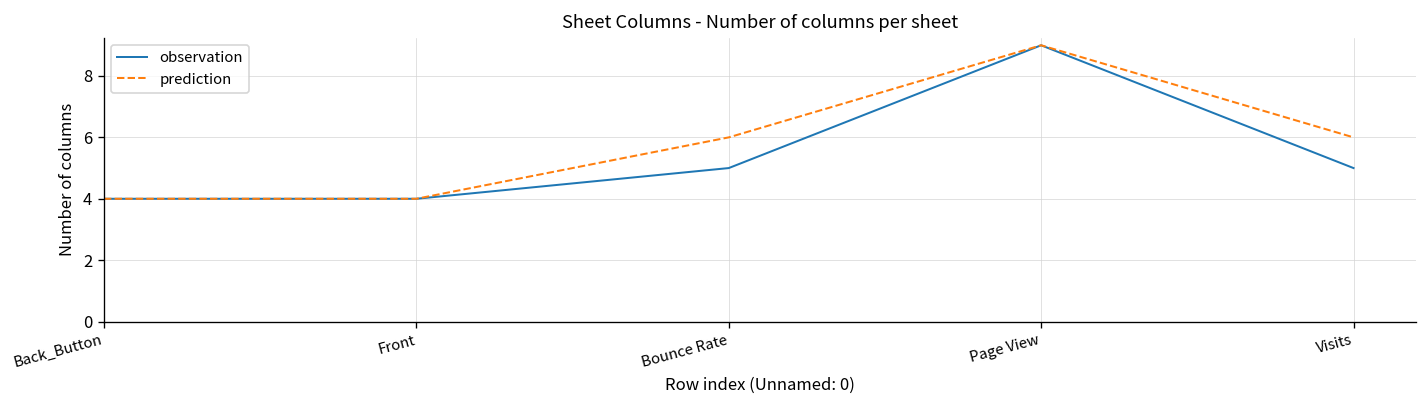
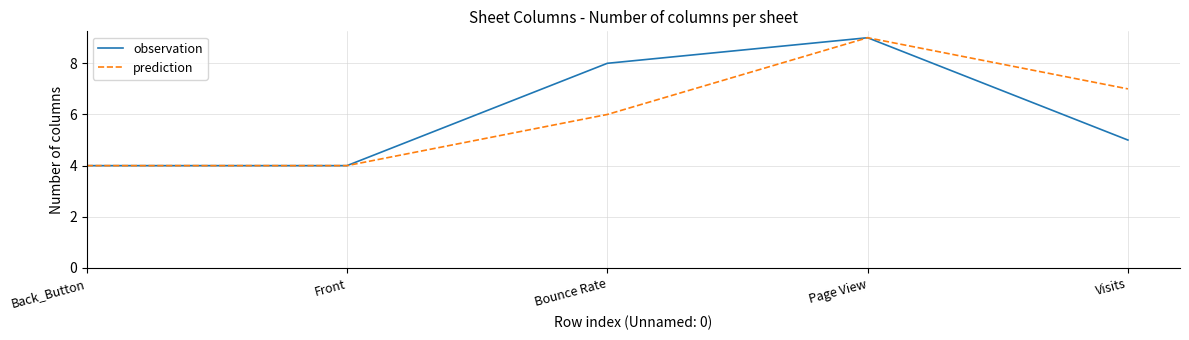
observation, Bounce Rate: 5 -> 8
prediction, Visits: 6 -> 7
